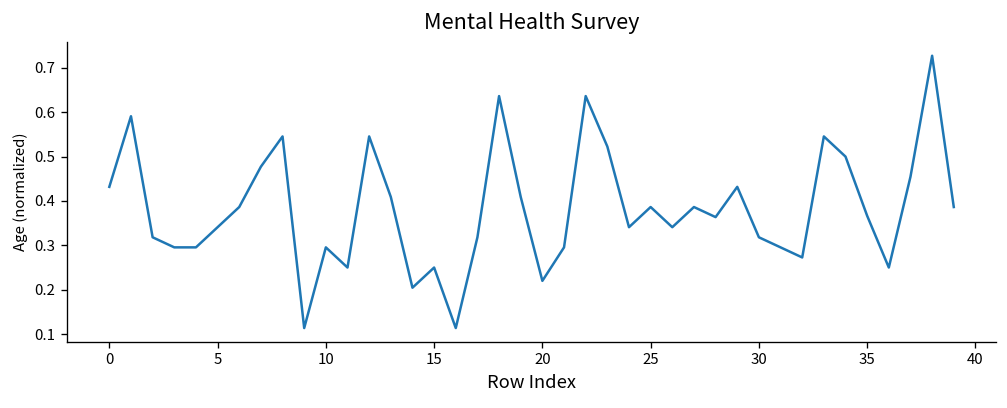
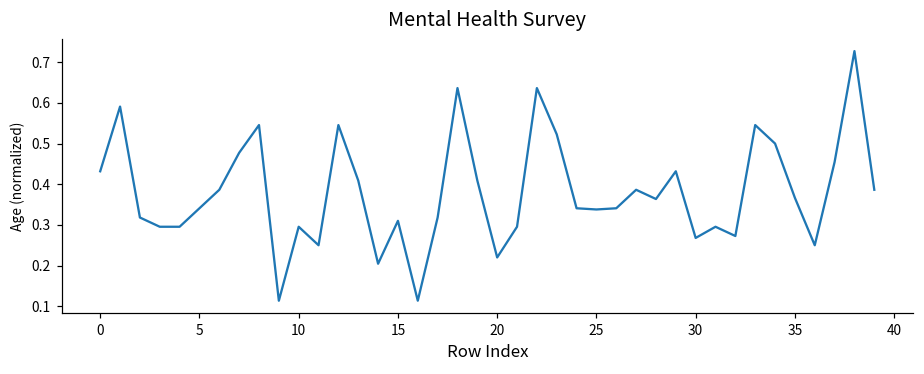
15: 0.25 -> 0.31
25: 0.39 -> 0.34
30: 0.32 -> 0.27
